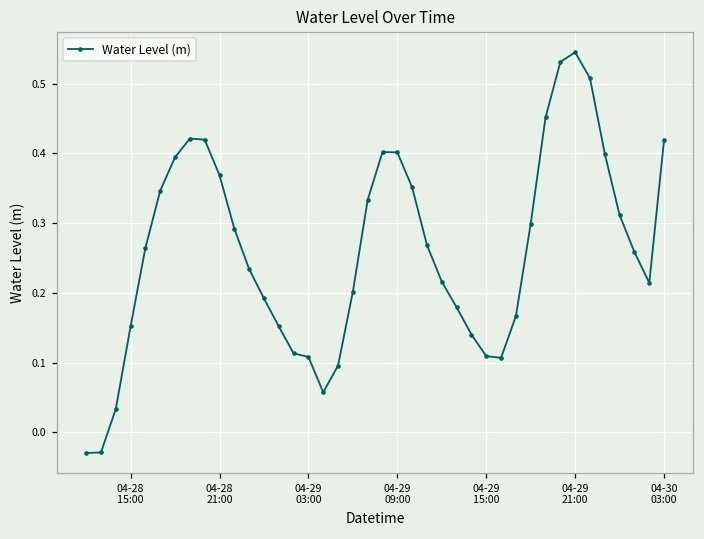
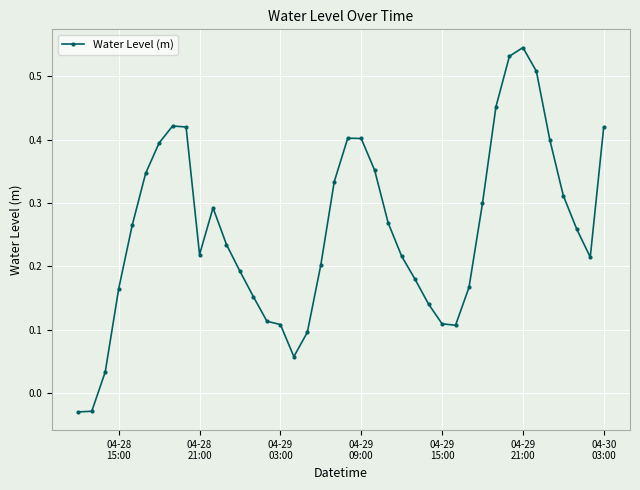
04-28 15:00: 0.15 -> 0.16
04-28 21:00: 0.37 -> 0.22
